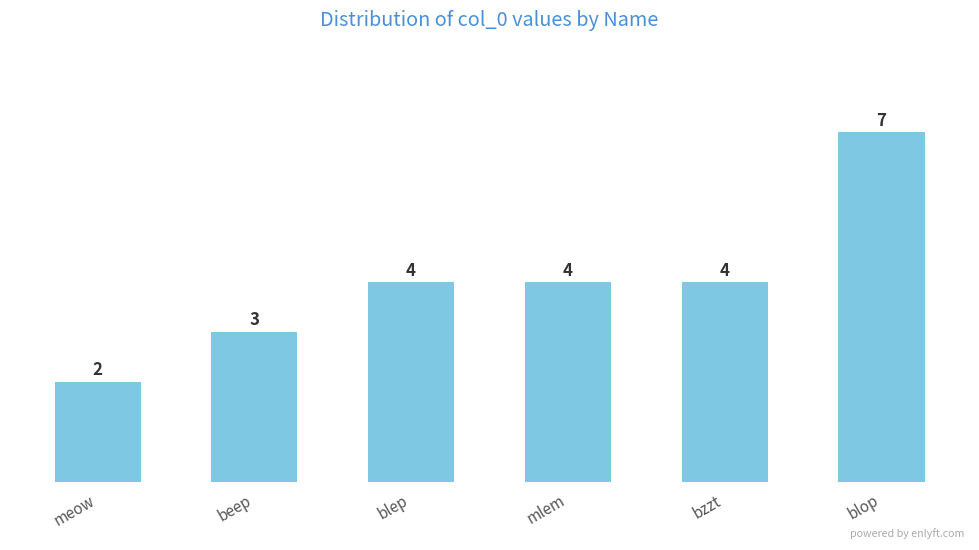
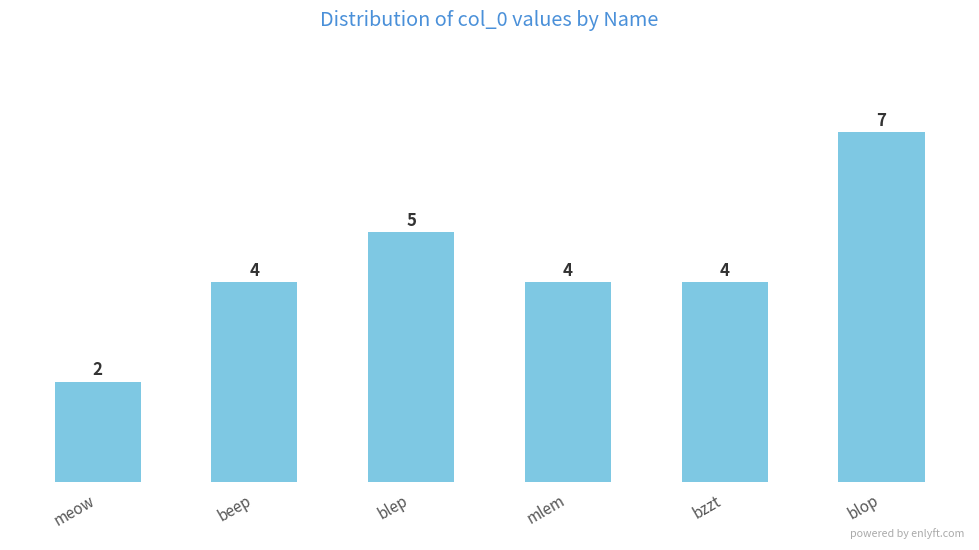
beep: 3 -> 4
blep: 4 -> 5
